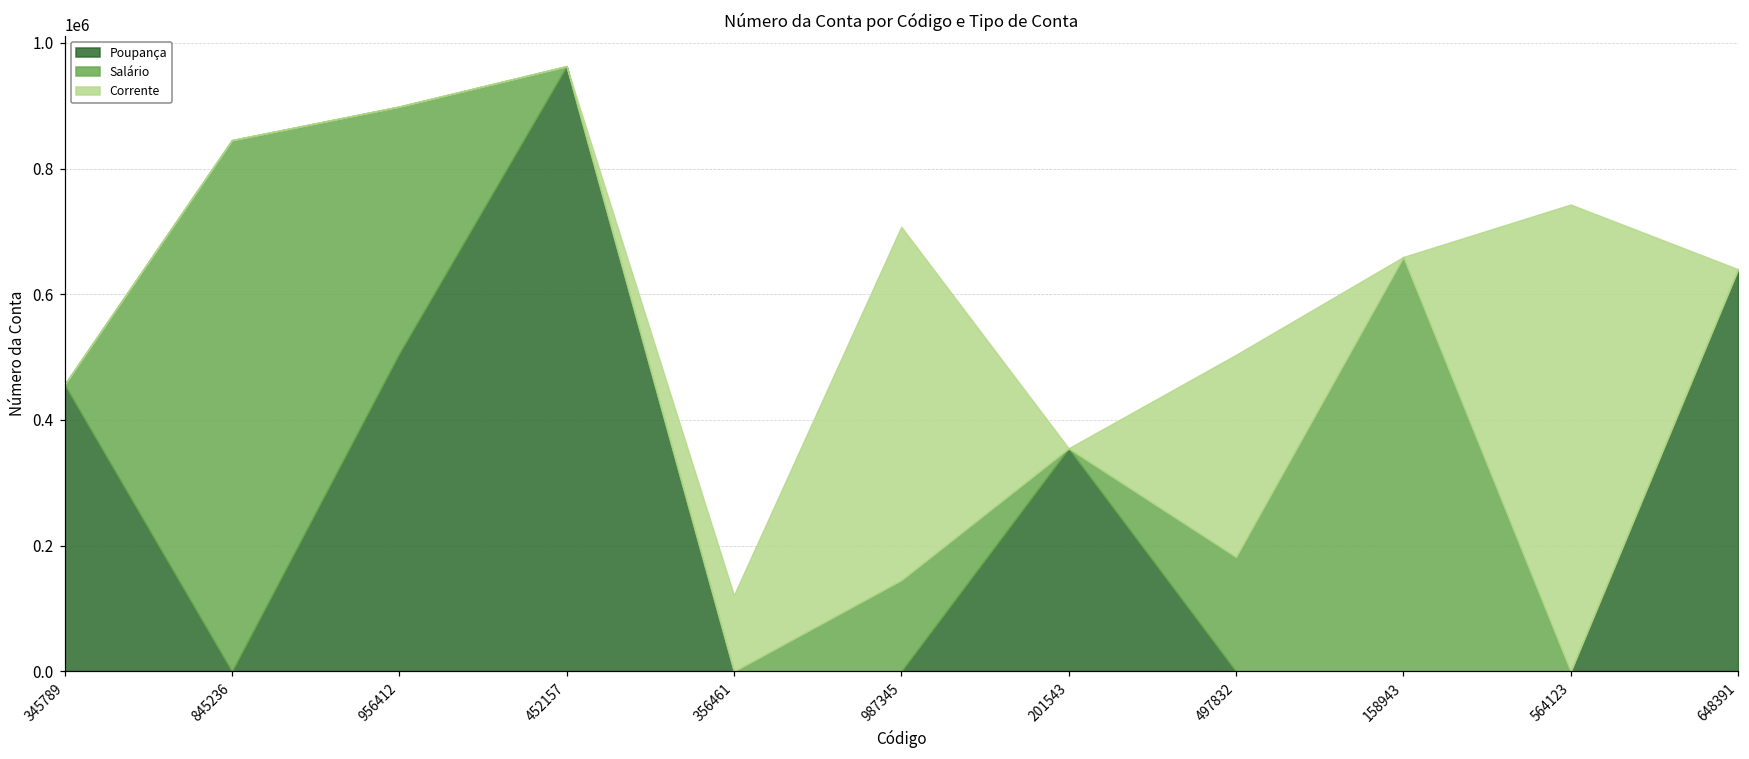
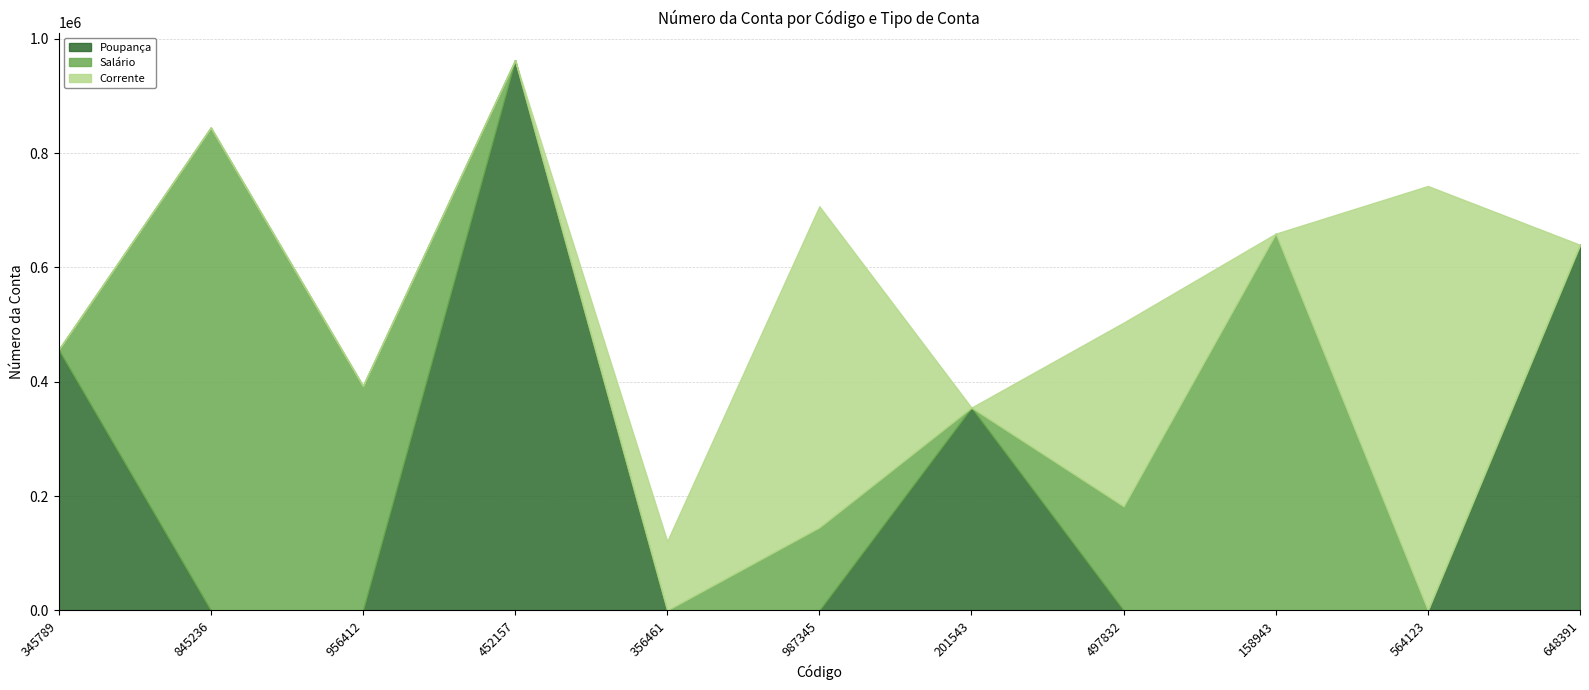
Poupança, 956412: 510000 -> 0
